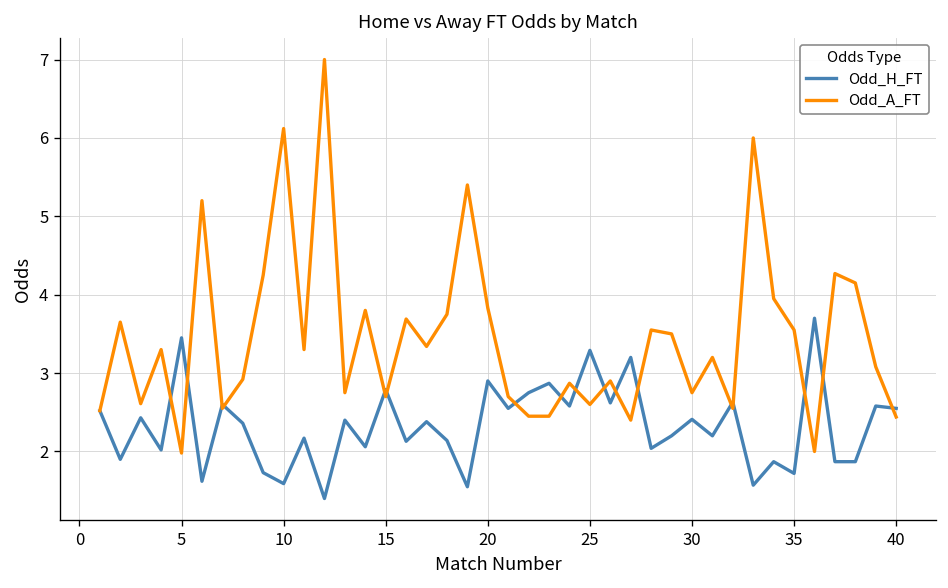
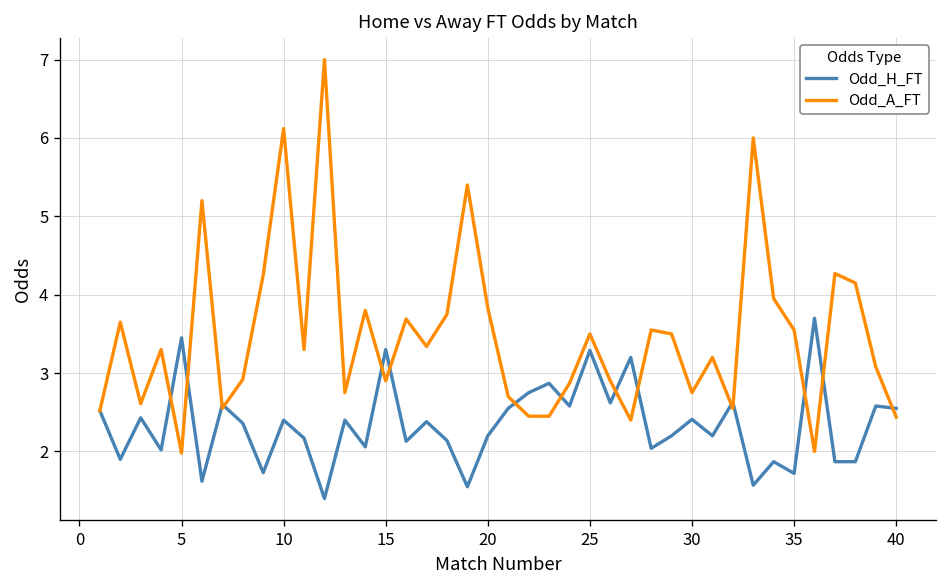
Odd_H_FT, 10: 1.6 -> 2.4
Odd_H_FT, 15: 2.8 -> 3.3
Odd_A_FT, 15: 2.7 -> 2.9
Odd_H_FT, 20: 2.9 -> 2.2
Odd_A_FT, 25: 2.6 -> 3.5
